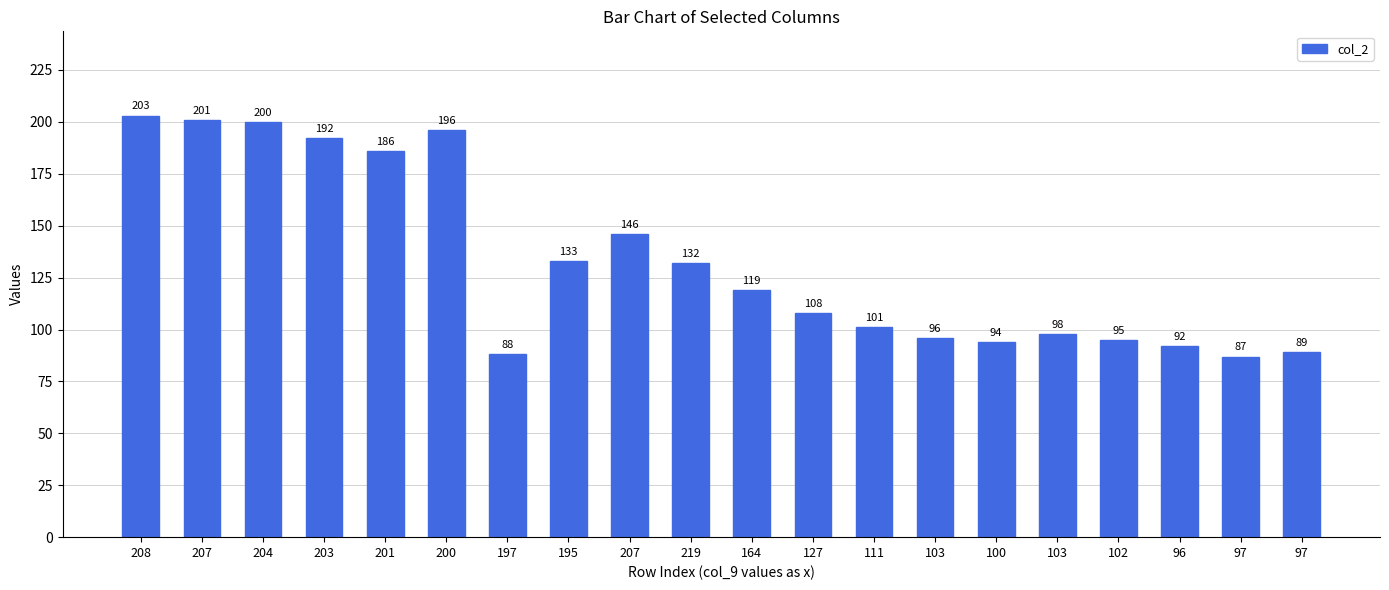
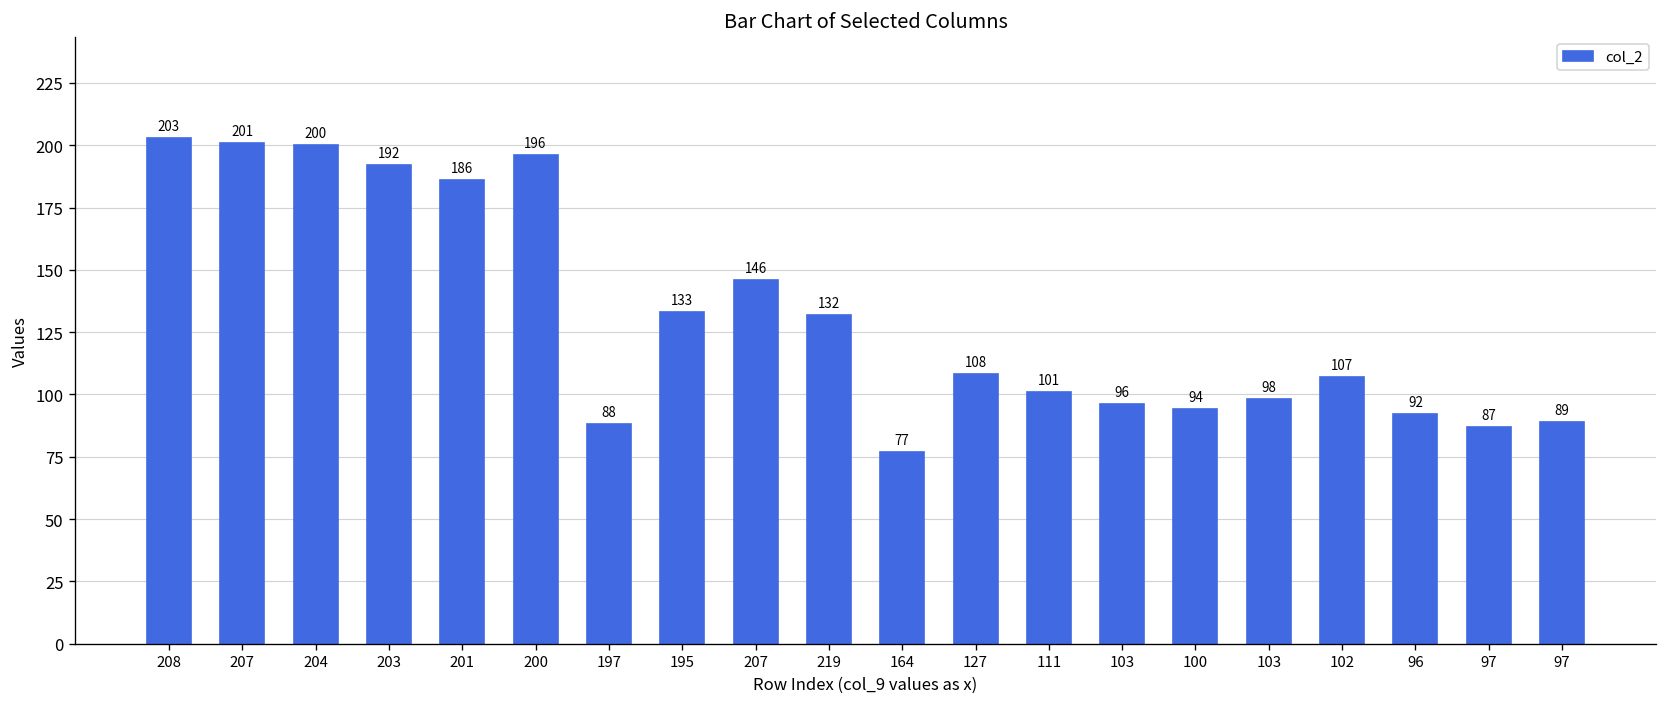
164: 119 -> 77
102: 95 -> 107
